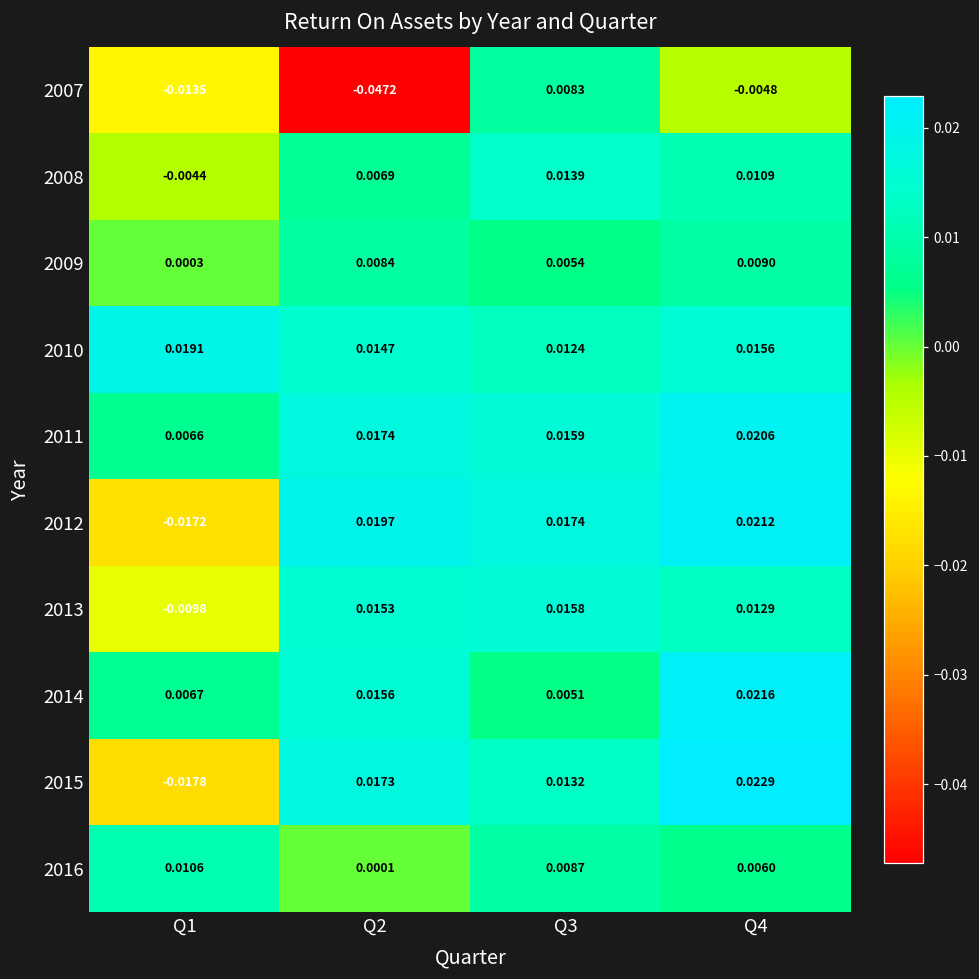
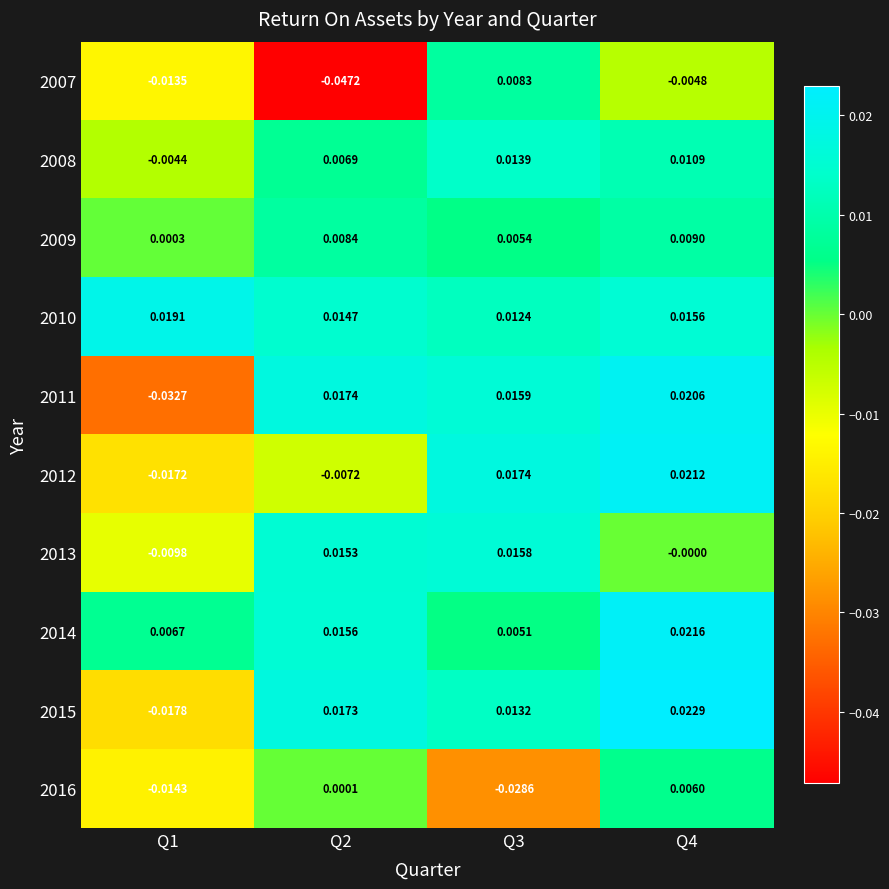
2011, Q1: 0.0066 -> -0.0327
2012, Q2: 0.0197 -> -0.0072
2013, Q4: 0.0129 -> -0.0000
2016, Q1: 0.0106 -> -0.0143
2016, Q3: 0.0087 -> -0.0286
